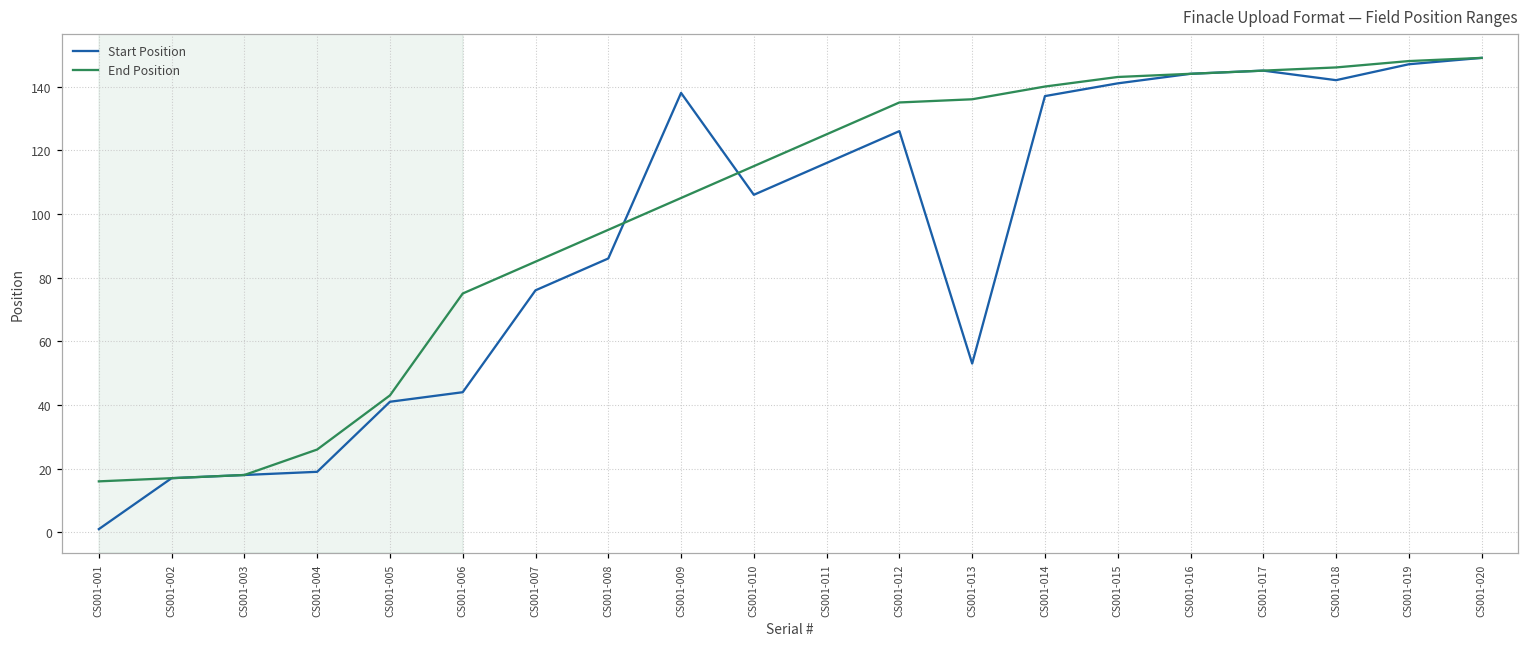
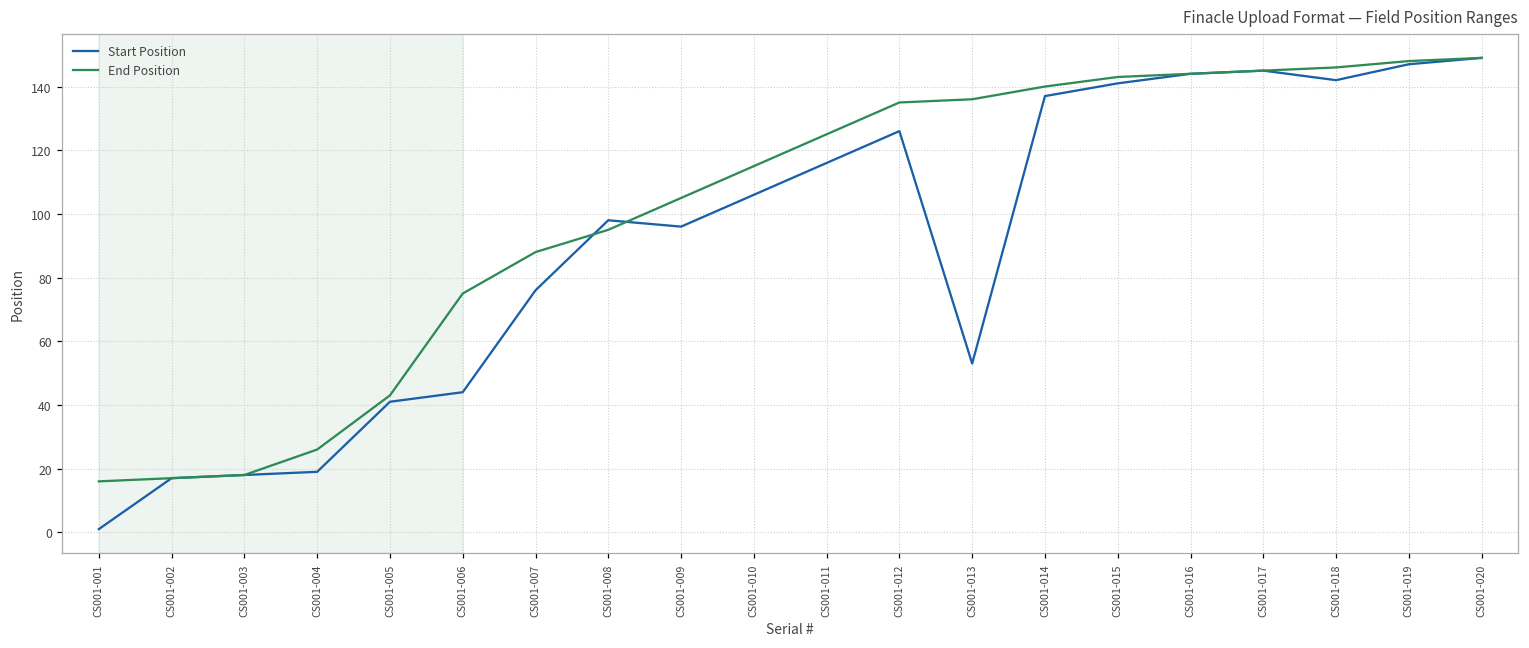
End Position, CS001-007: 85 -> 88
Start Position, CS001-008: 86 -> 98
Start Position, CS001-009: 138 -> 96
